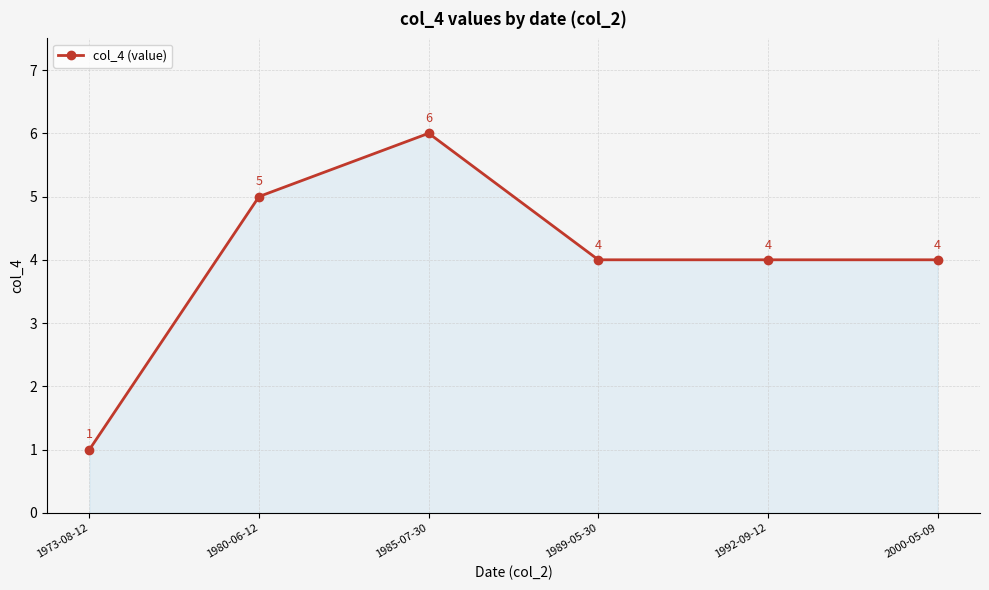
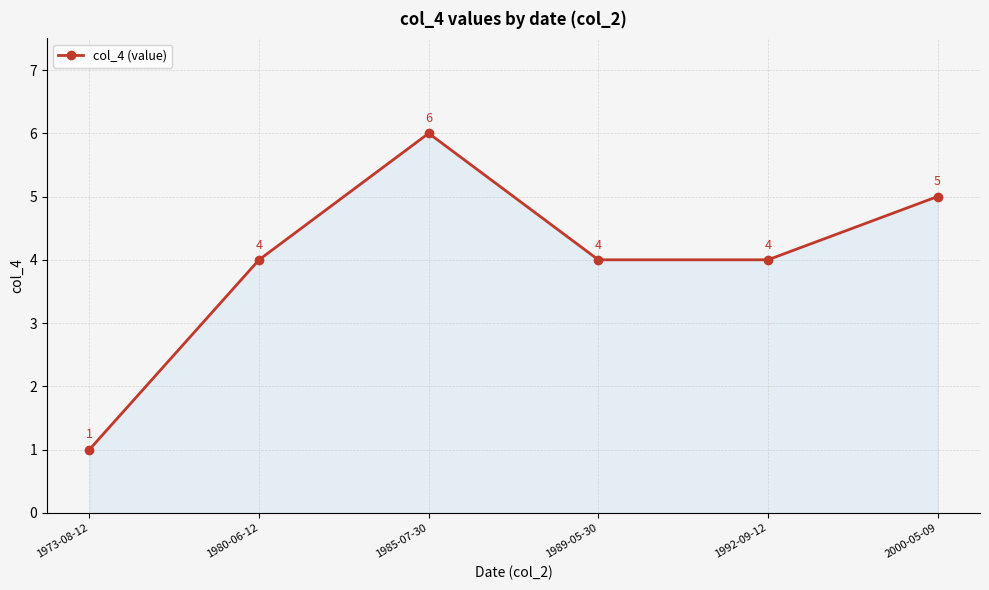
1980-06-12: 5 -> 4
2000-05-09: 4 -> 5
